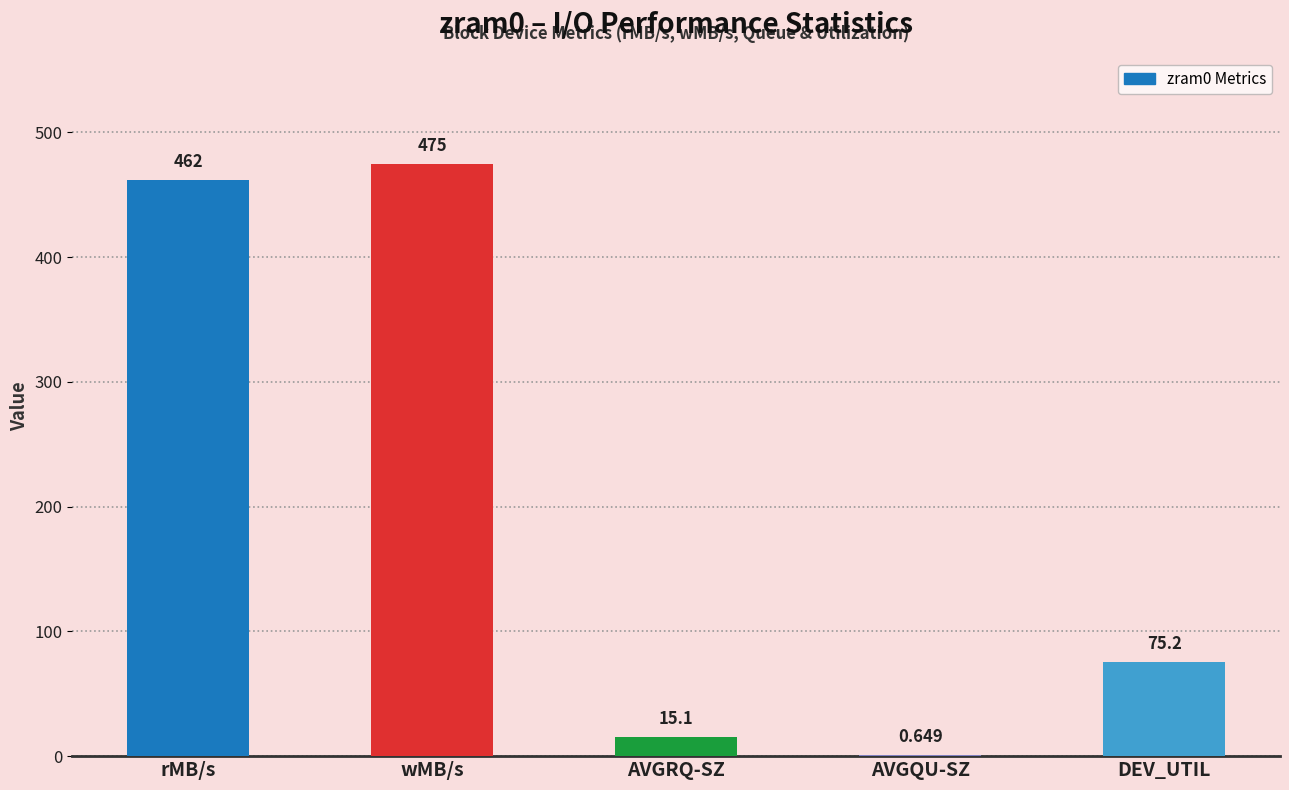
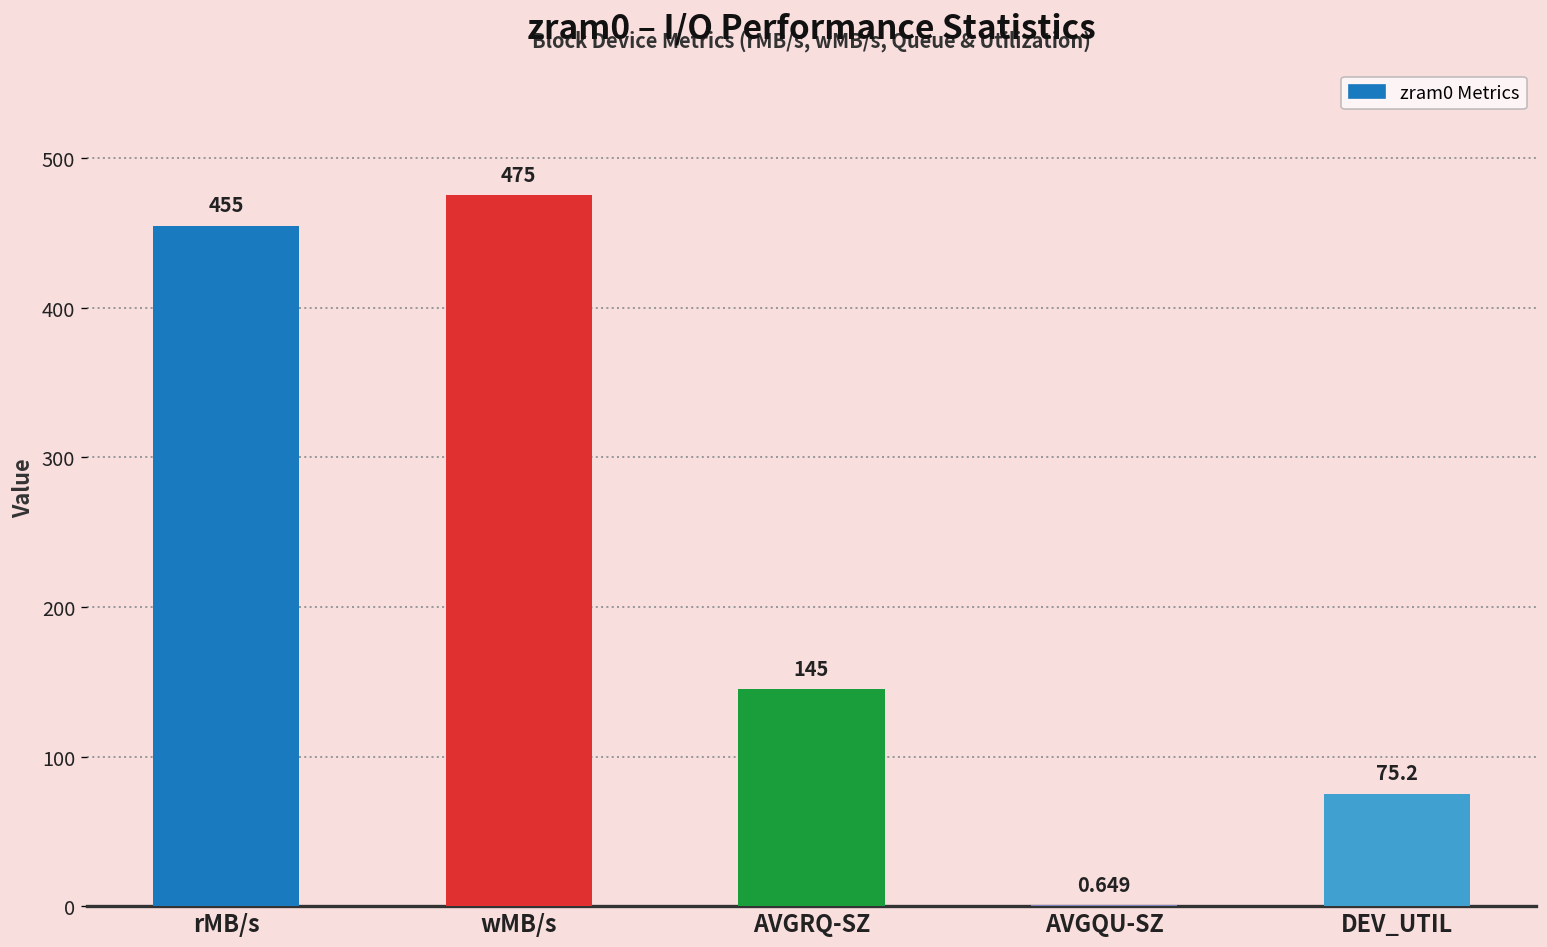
rMB/s: 462 -> 455
AVGRQ-SZ: 15.1 -> 145
